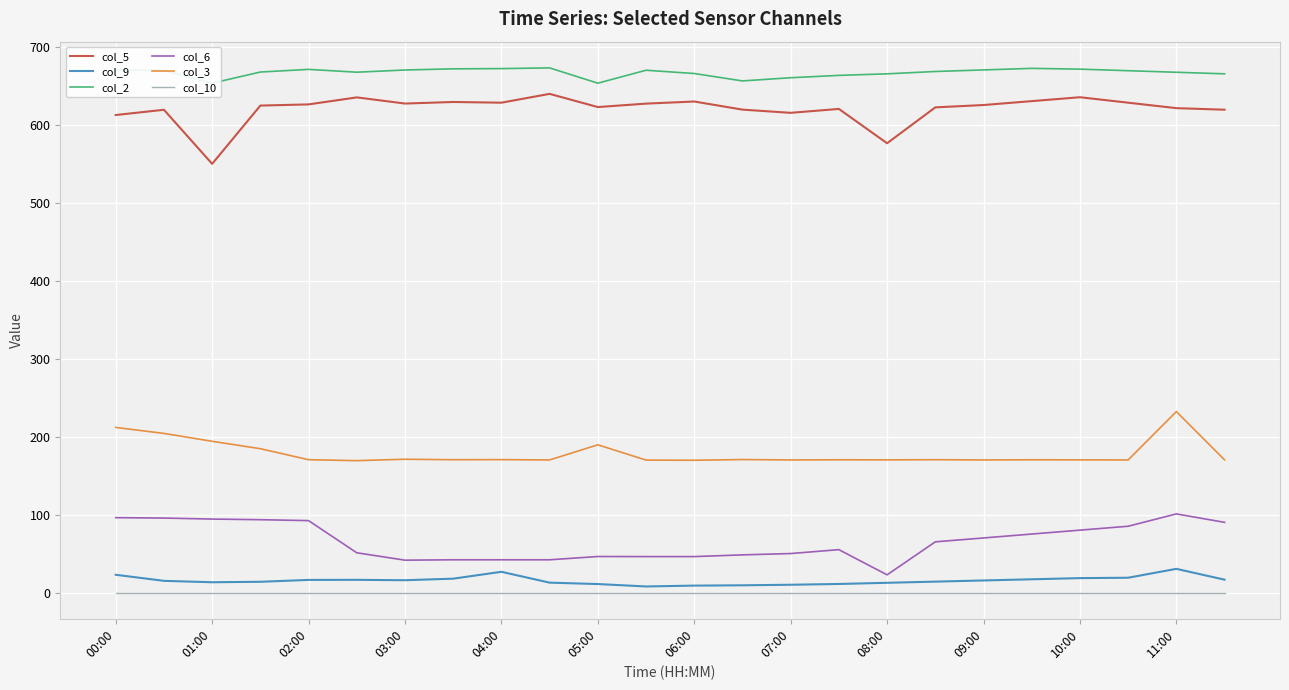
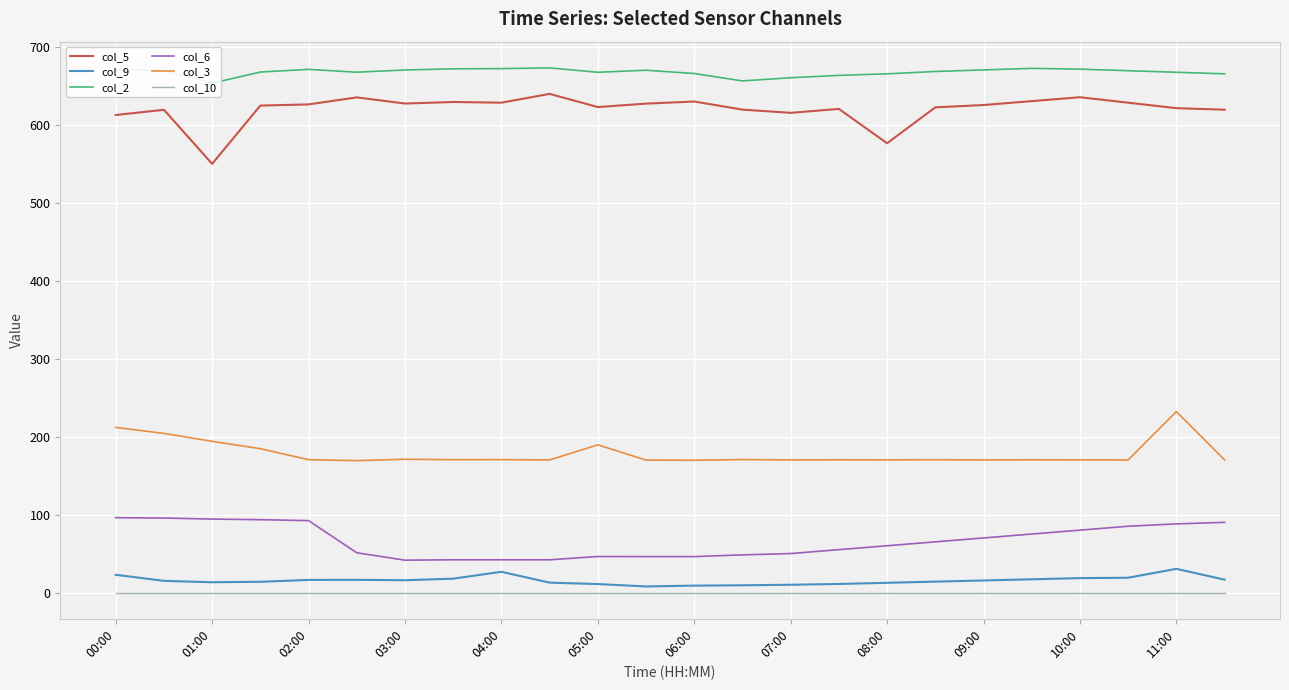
col_2, 05:00: 650 -> 670
col_6, 08:00: 20 -> 60
col_6, 11:00: 100 -> 90
